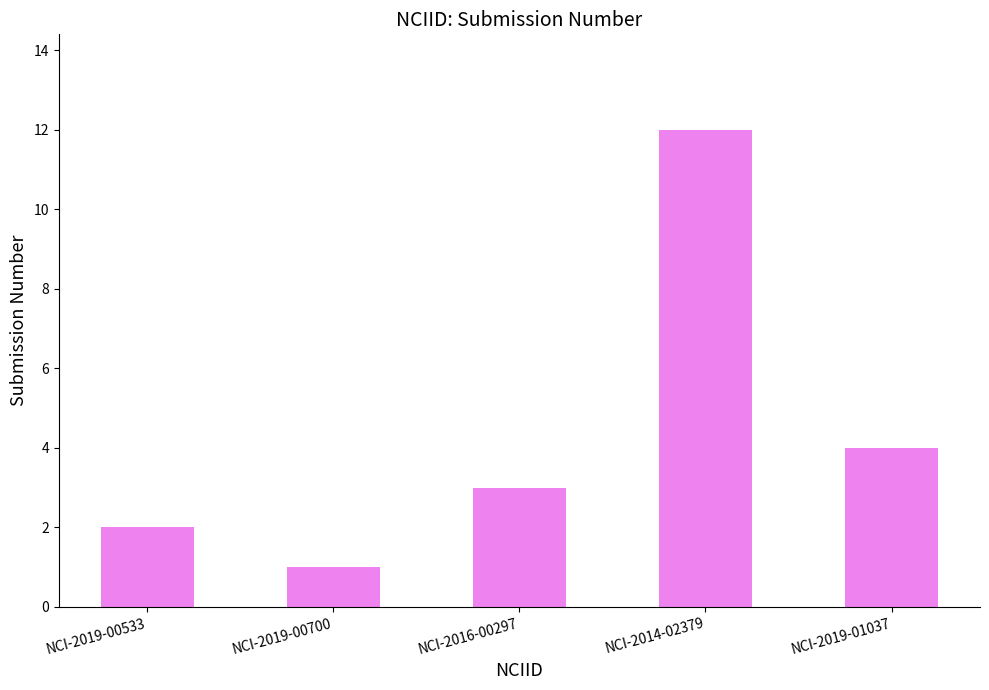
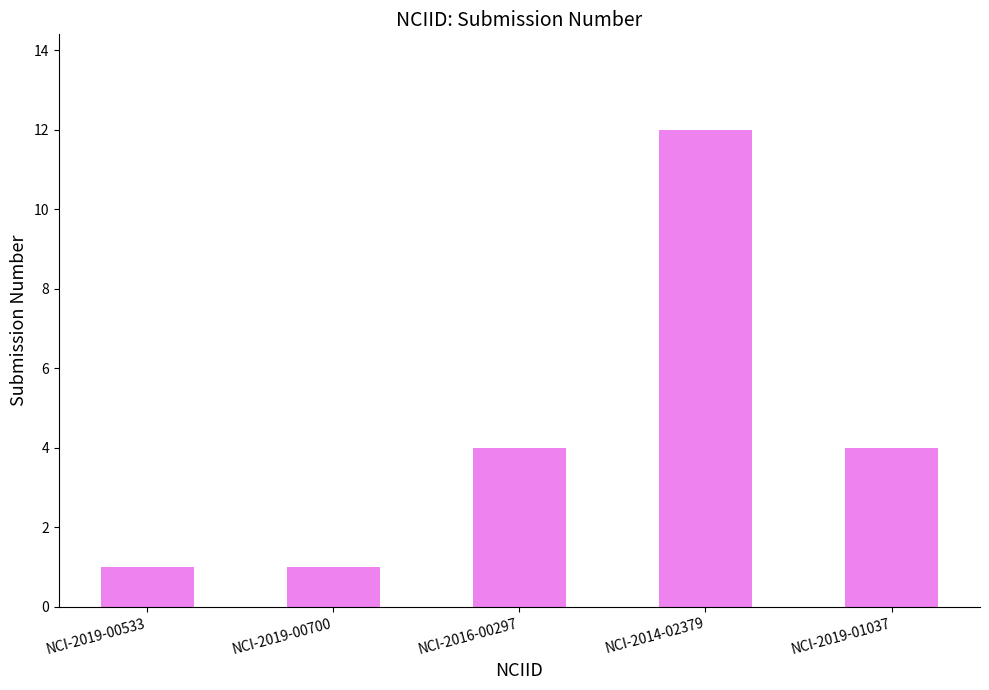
NCI-2019-00533: 2 -> 1
NCI-2016-00297: 3 -> 4
